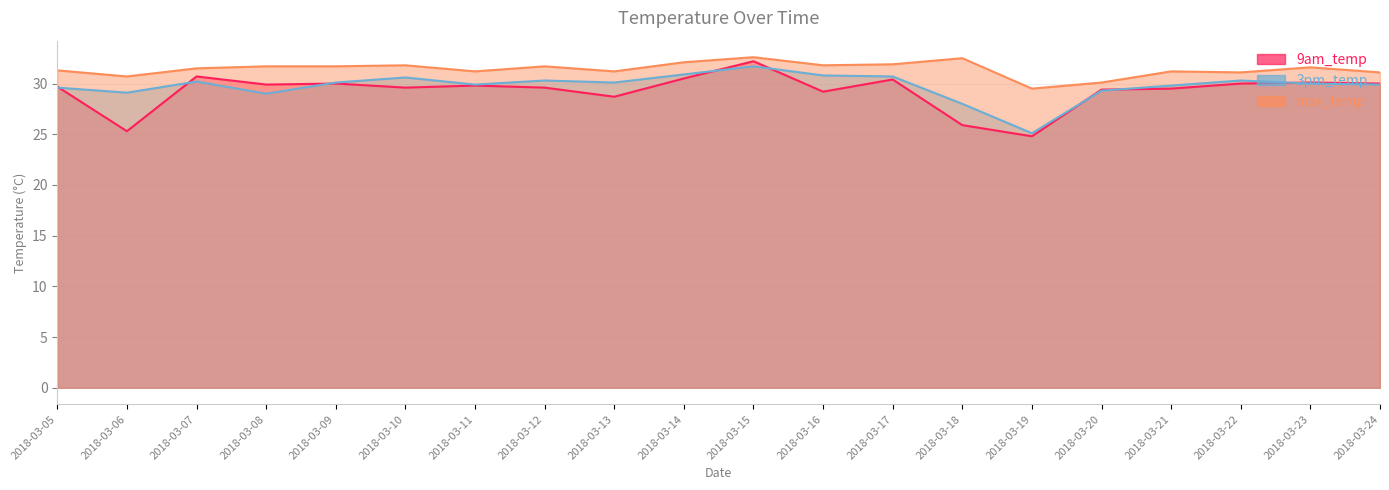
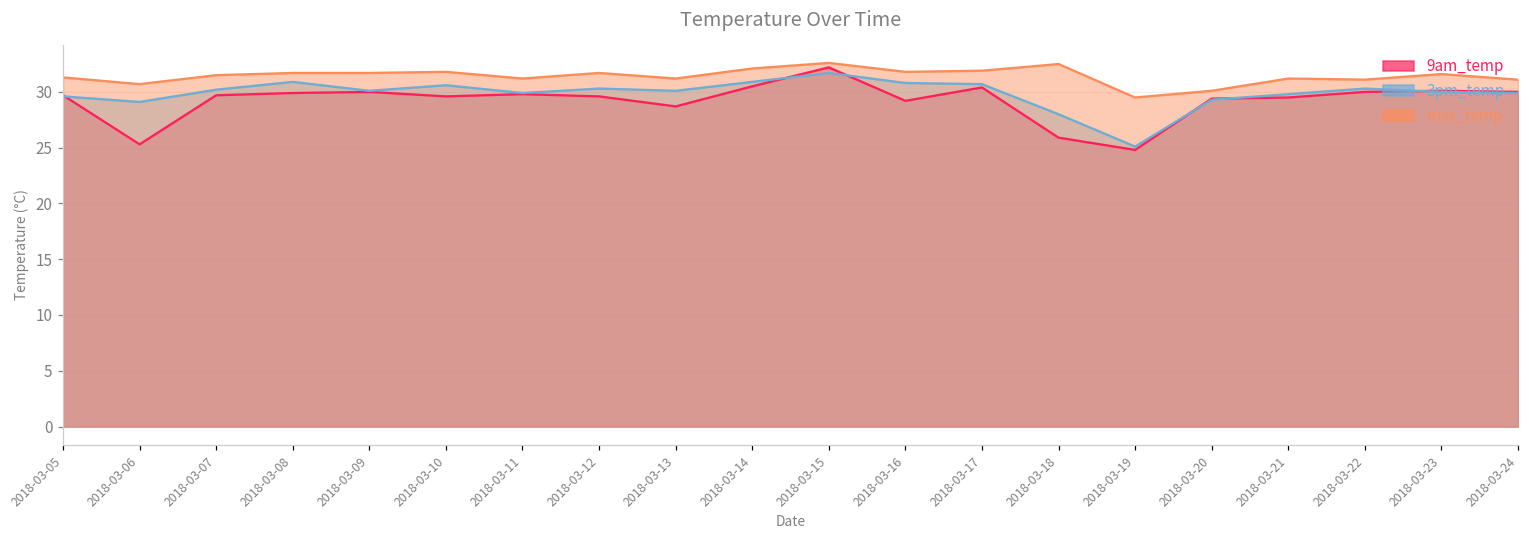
9am_temp, 2018-03-07: 30.7 -> 29.7
3pm_temp, 2018-03-08: 29.0 -> 30.9
